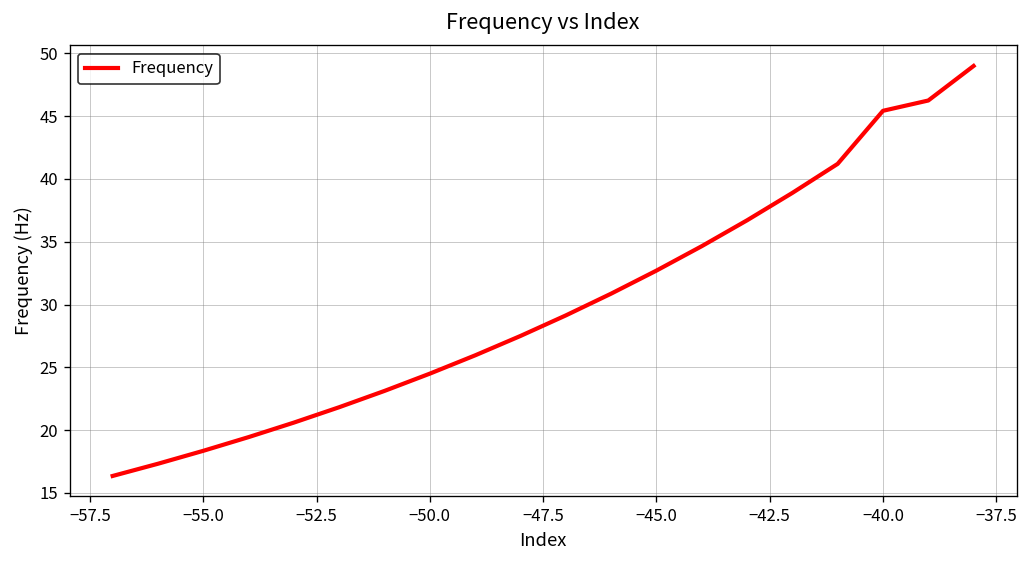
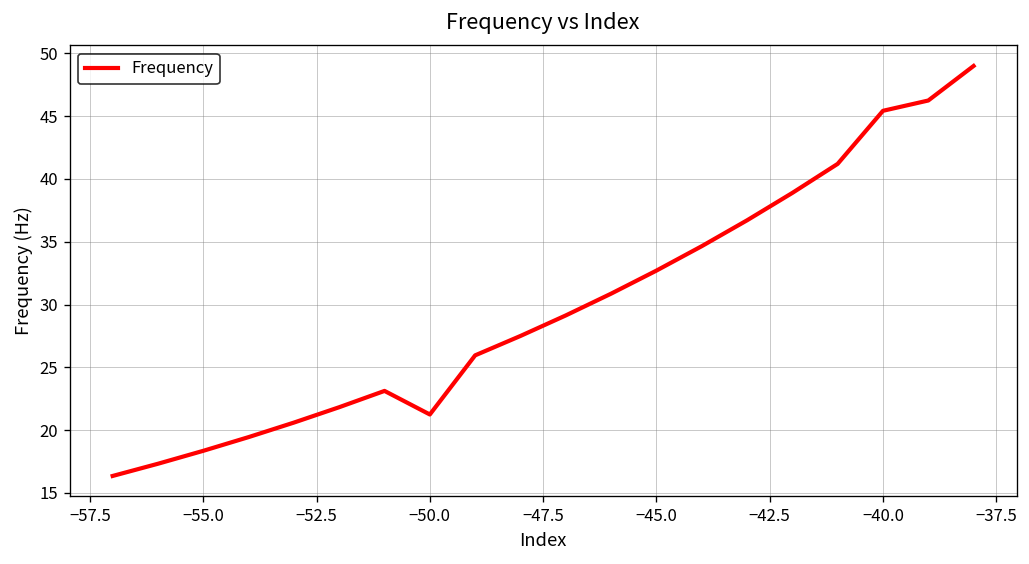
−50.0: 24.5 -> 21.2
